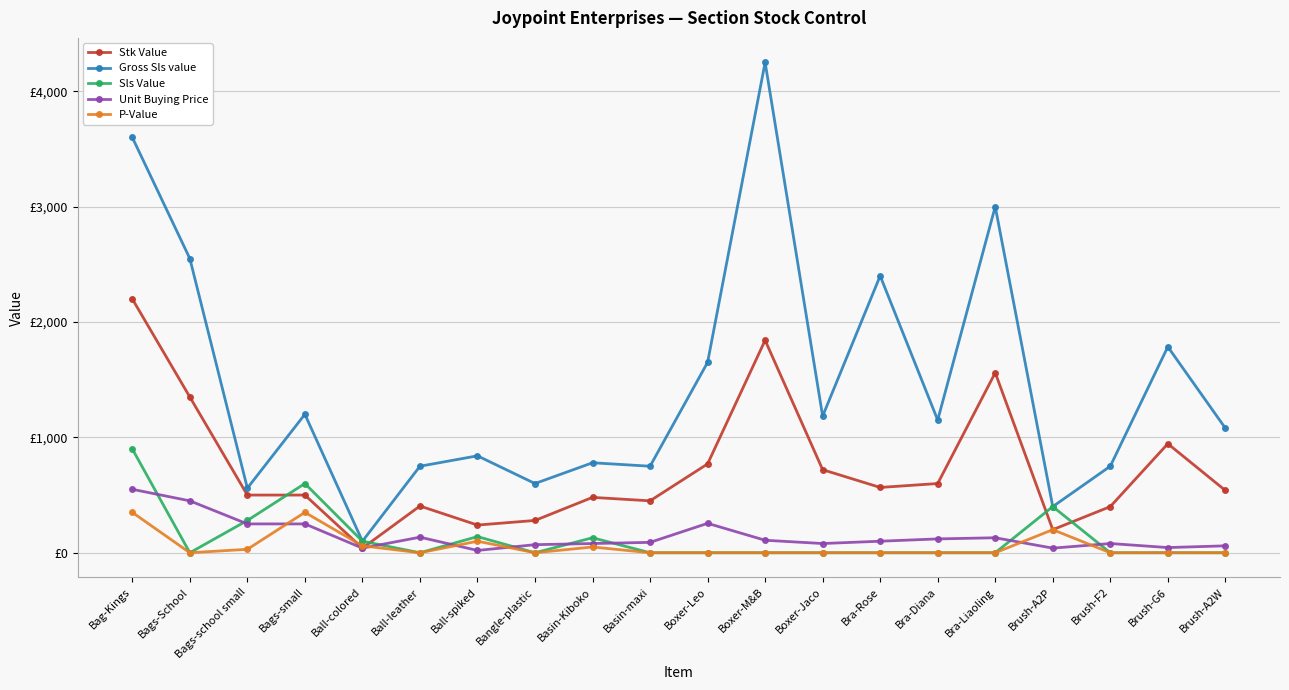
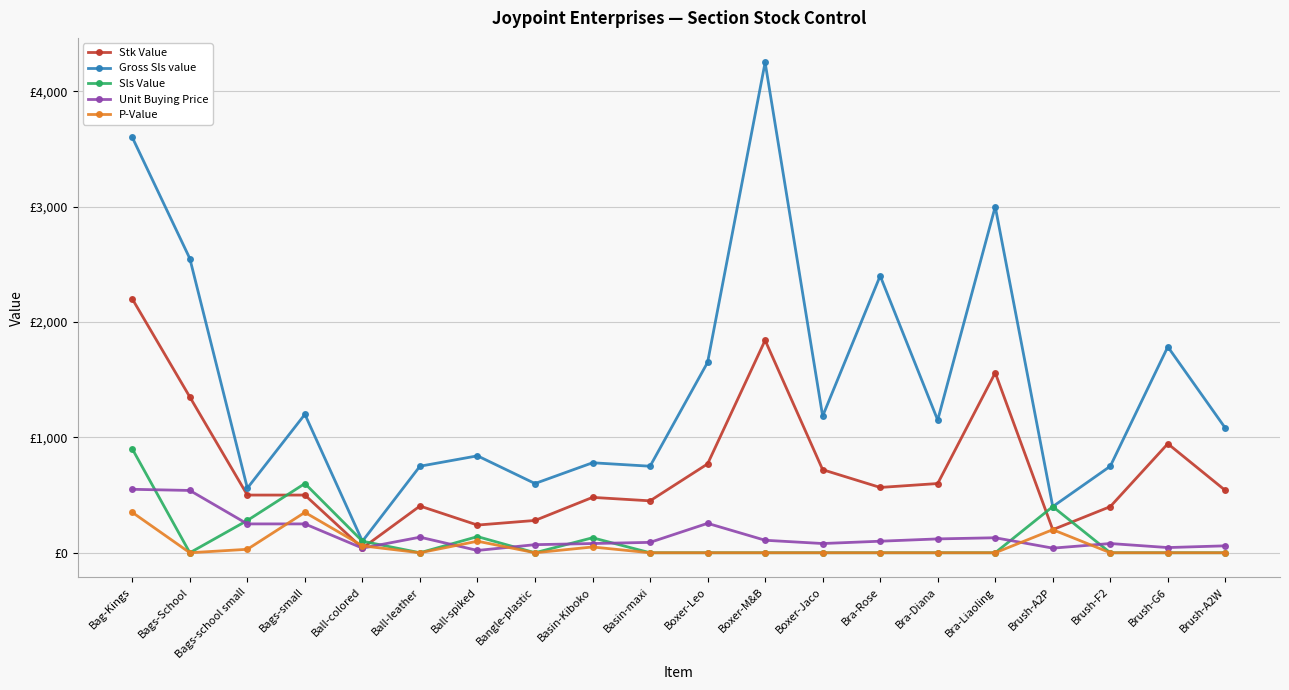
Unit Buying Price, Bags-School: £450 -> £540
